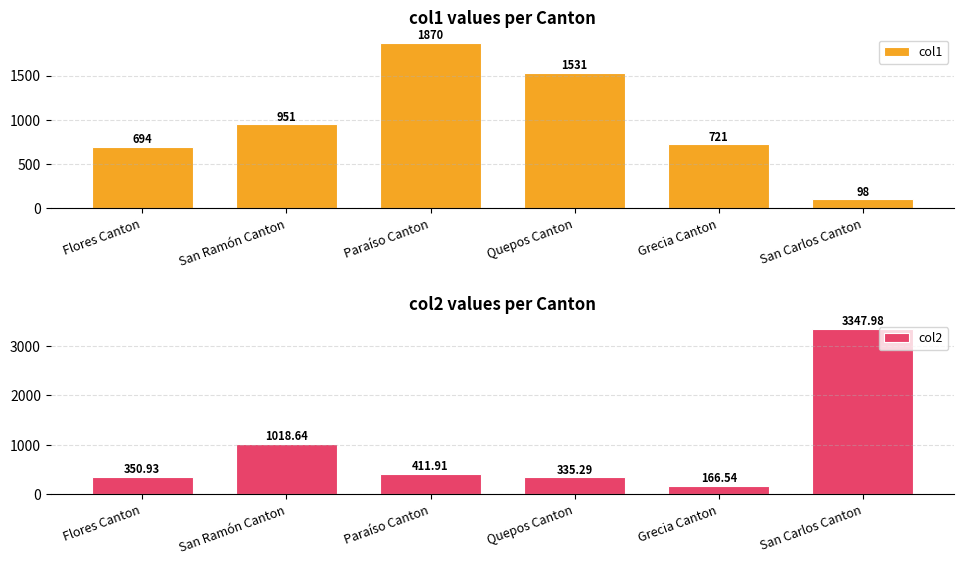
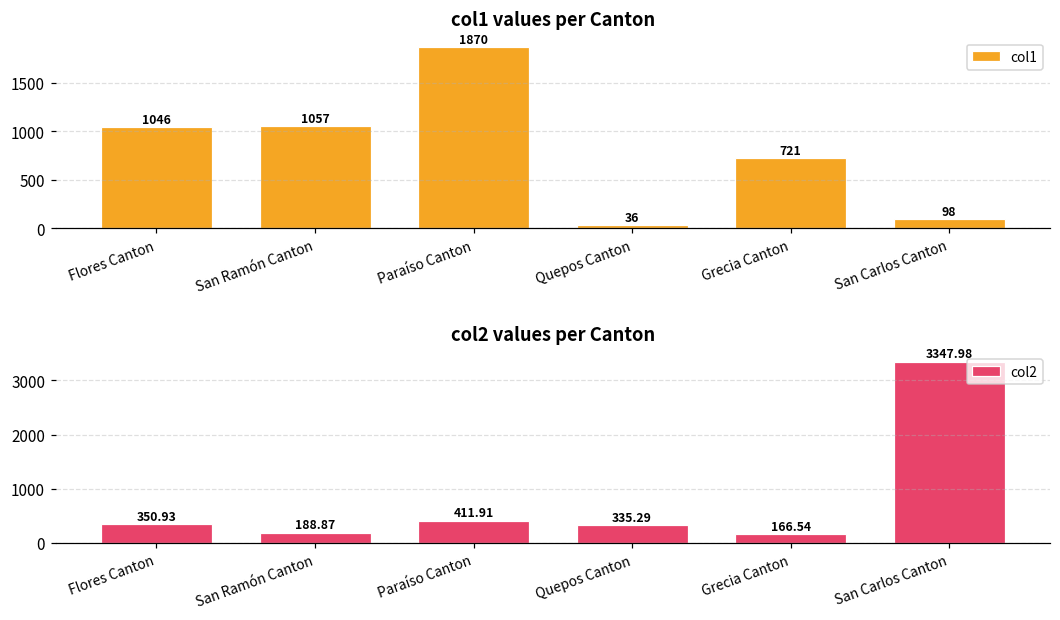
col1 values per Canton, Flores Canton: 694 -> 1046
col1 values per Canton, San Ramón Canton: 951 -> 1057
col1 values per Canton, Quepos Canton: 1531 -> 36
col2 values per Canton, San Ramón Canton: 1018.64 -> 188.87
